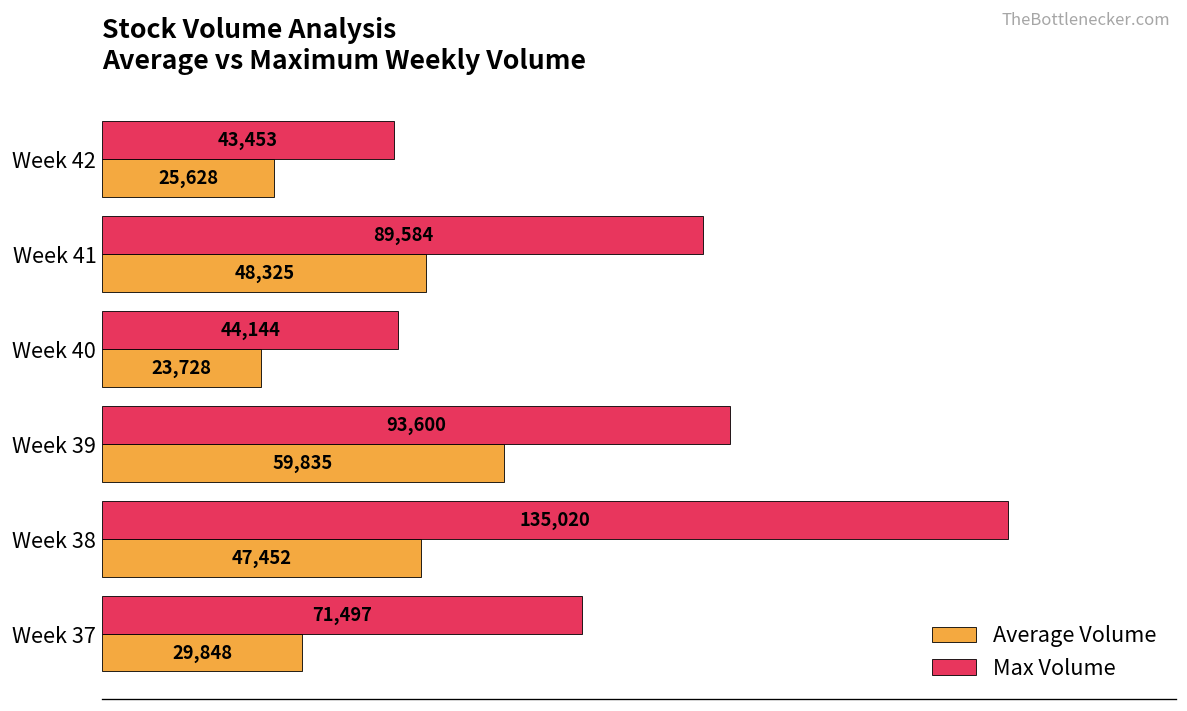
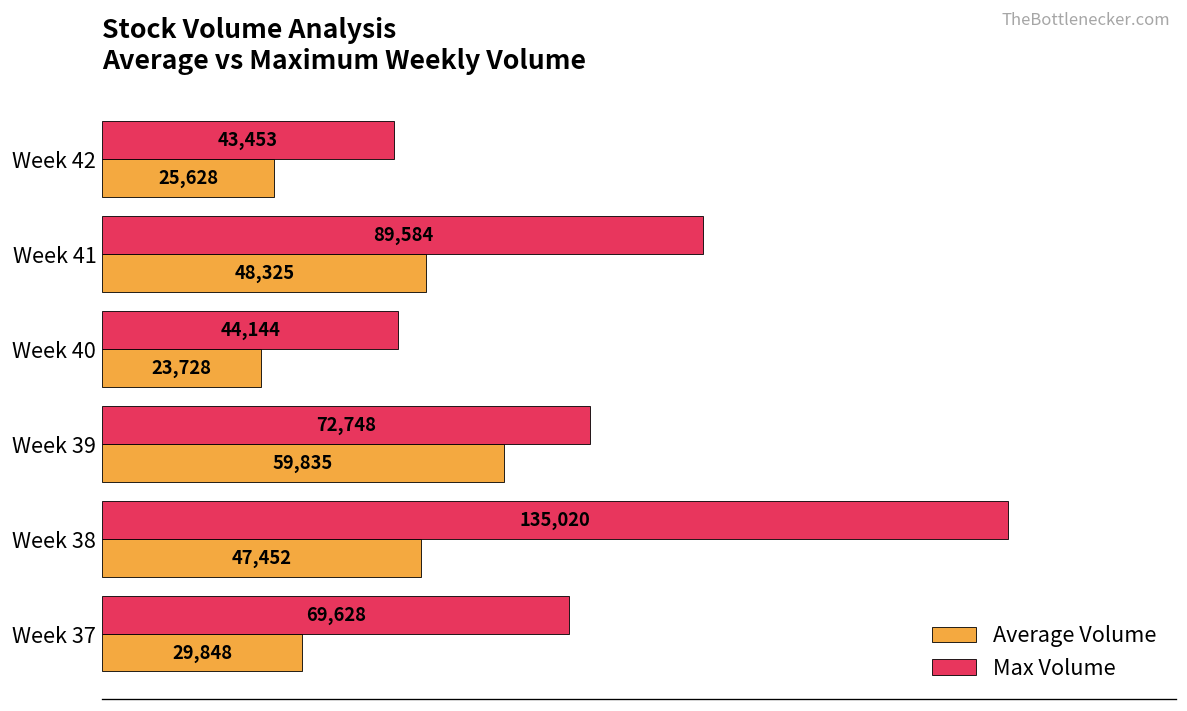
Max Volume, Week 39: 93,600 -> 72,748
Max Volume, Week 37: 71,497 -> 69,628
